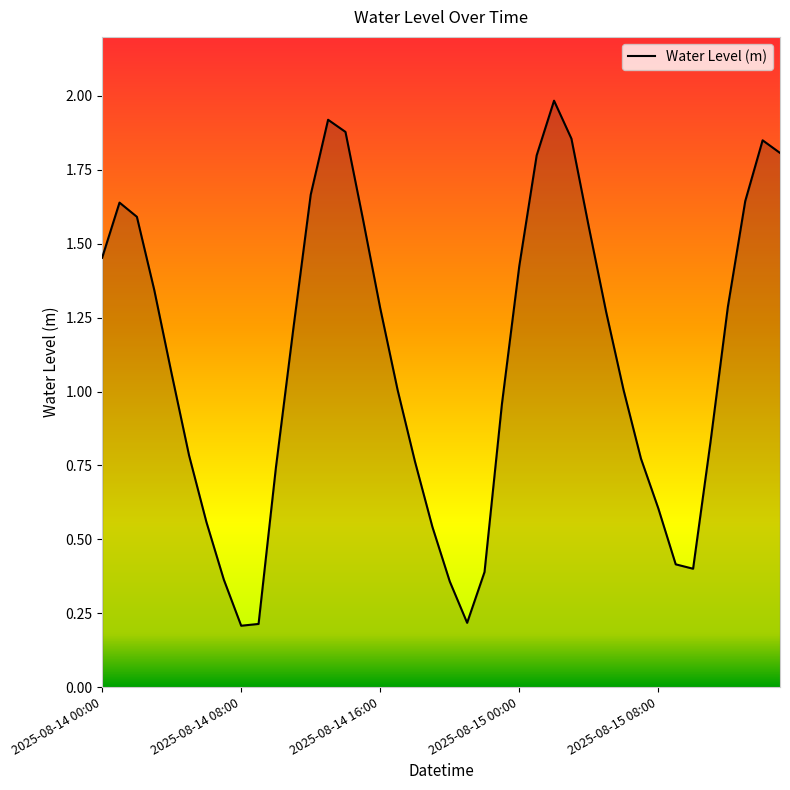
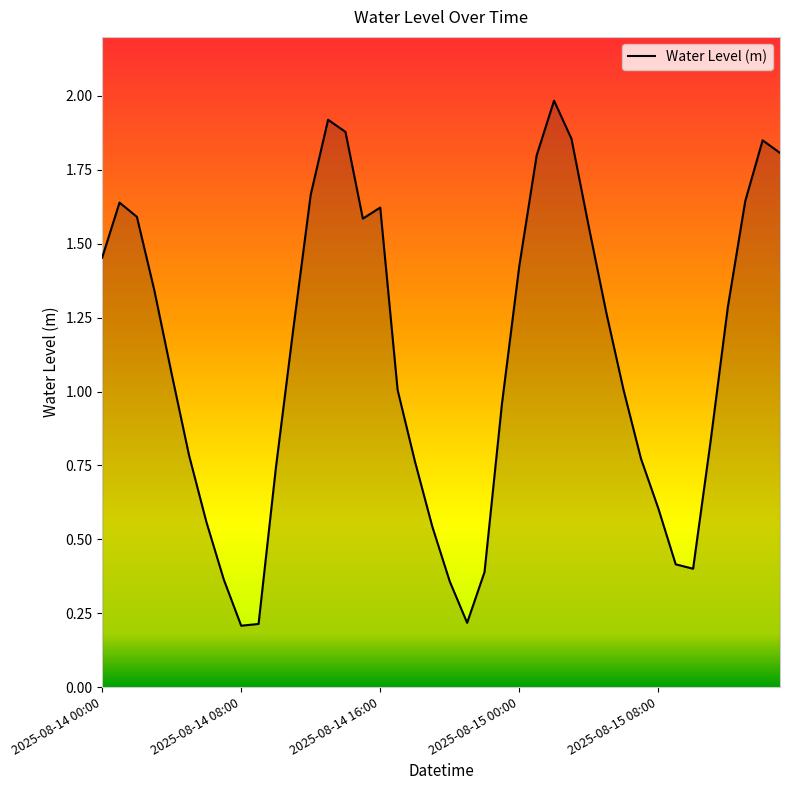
2025-08-14 16:00: 1.28 -> 1.62
